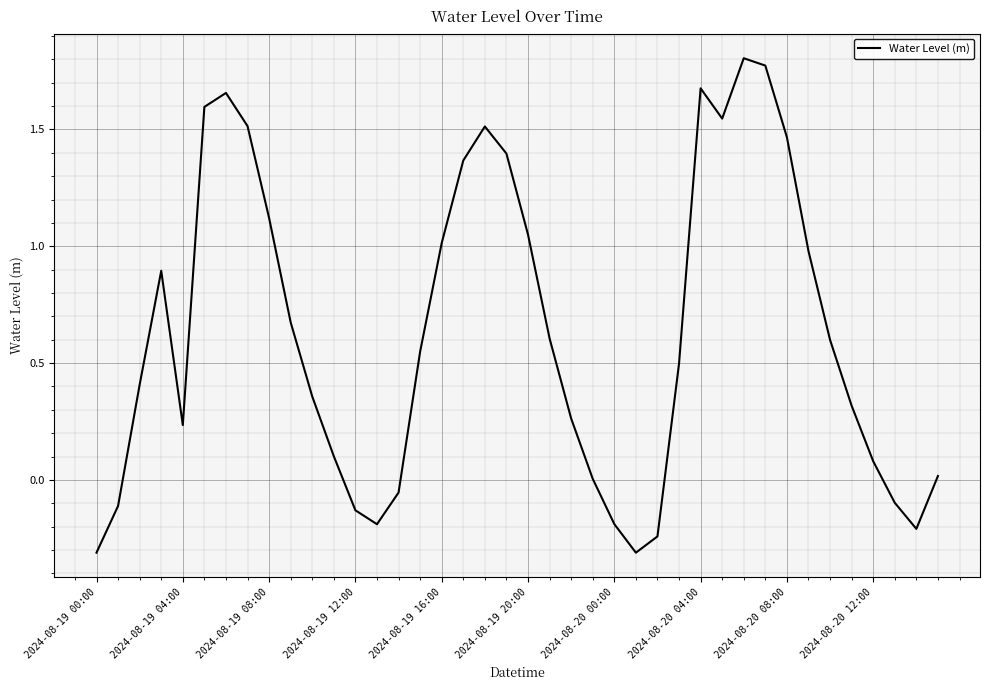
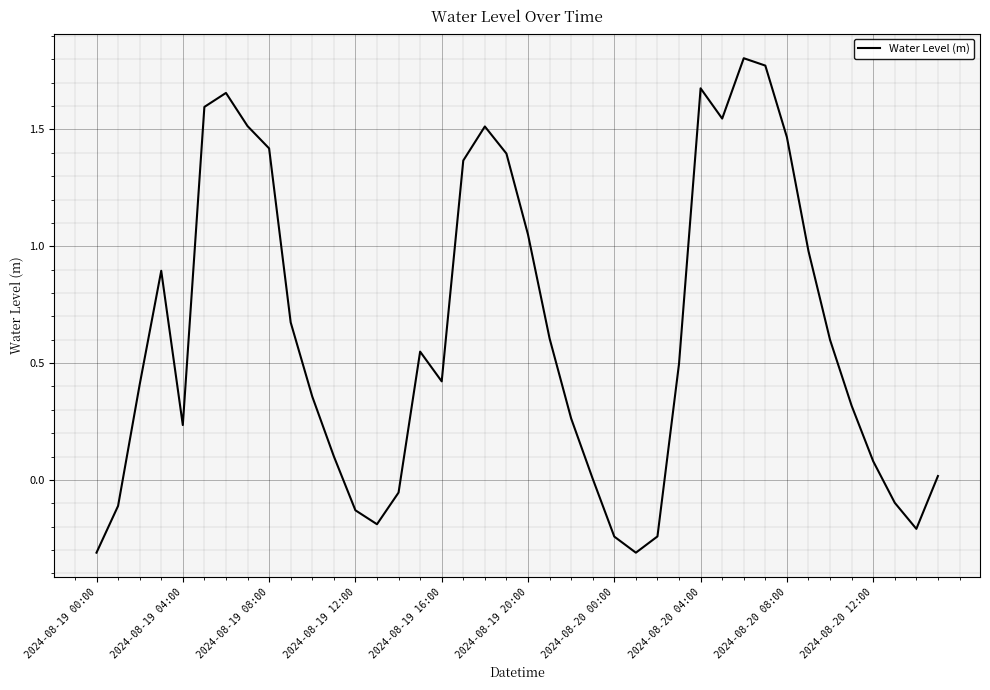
2024-08-19 08:00: 1.12 -> 1.42
2024-08-19 16:00: 1.01 -> 0.42
2024-08-20 00:00: -0.19 -> -0.24
